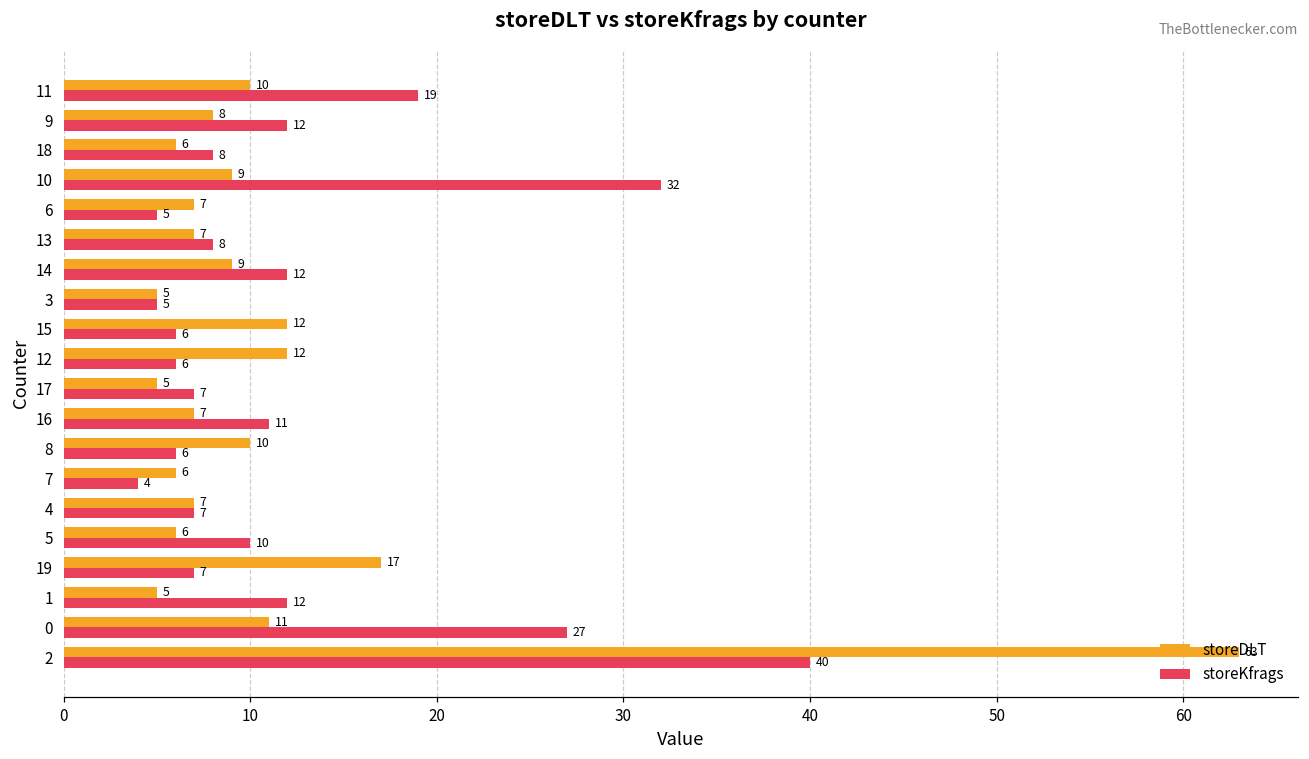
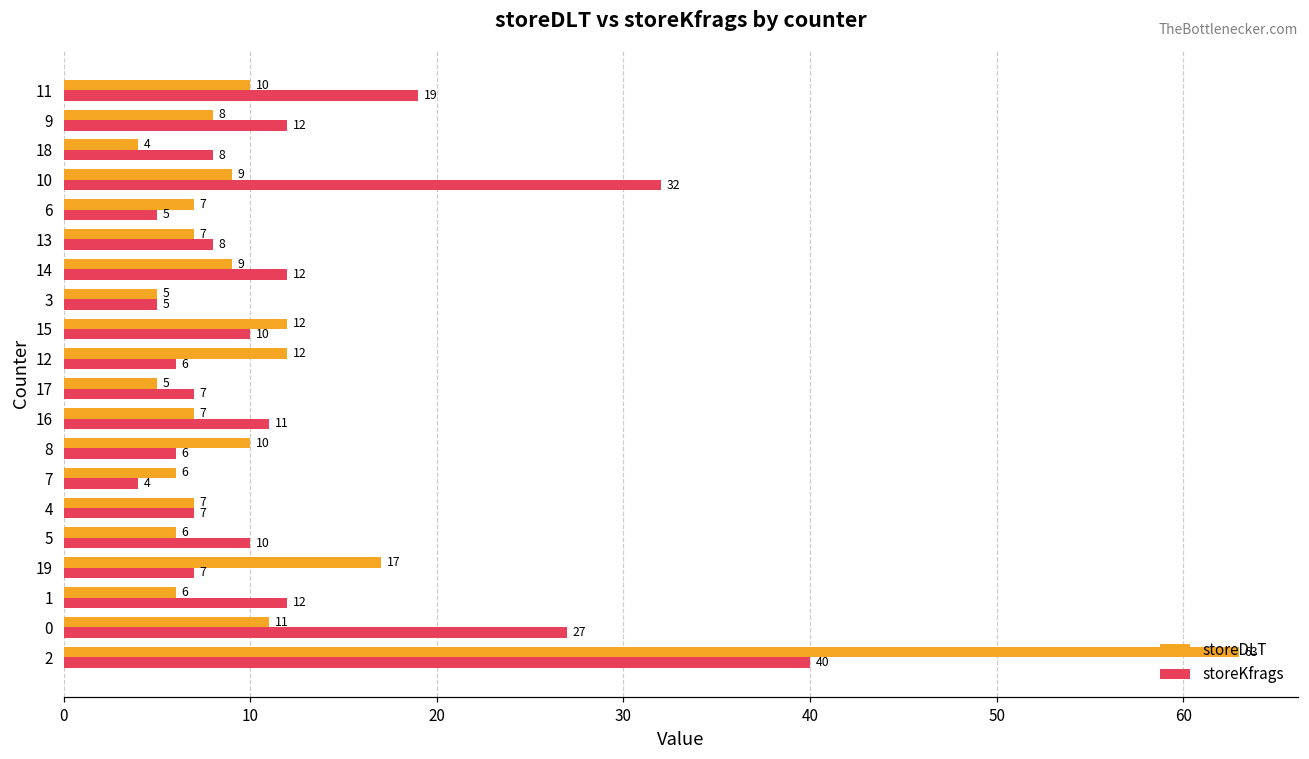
storeDLT, 18: 6 -> 4
storeKfrags, 15: 6 -> 10
storeDLT, 1: 5 -> 6
